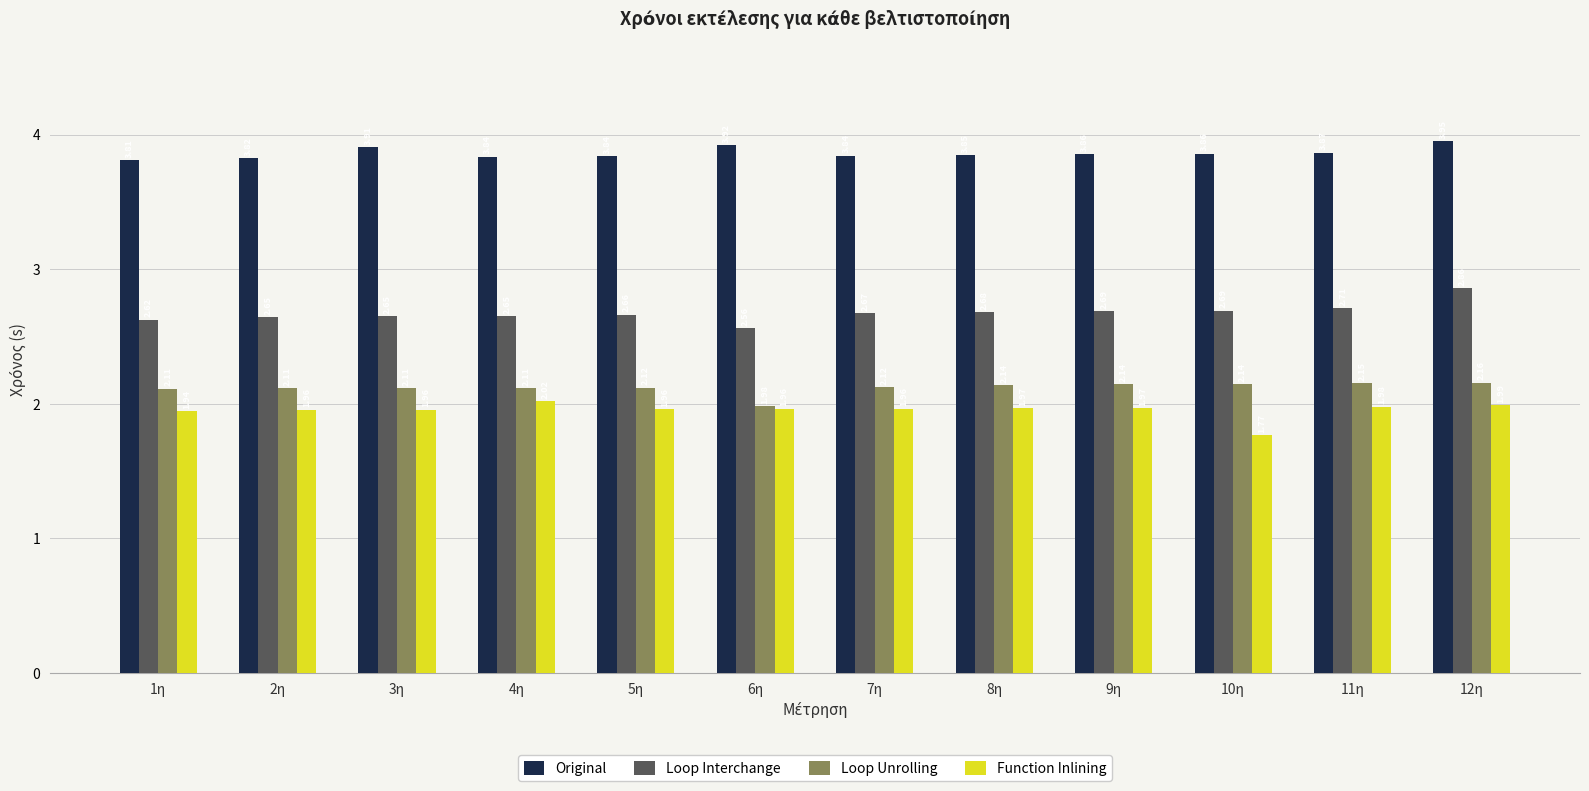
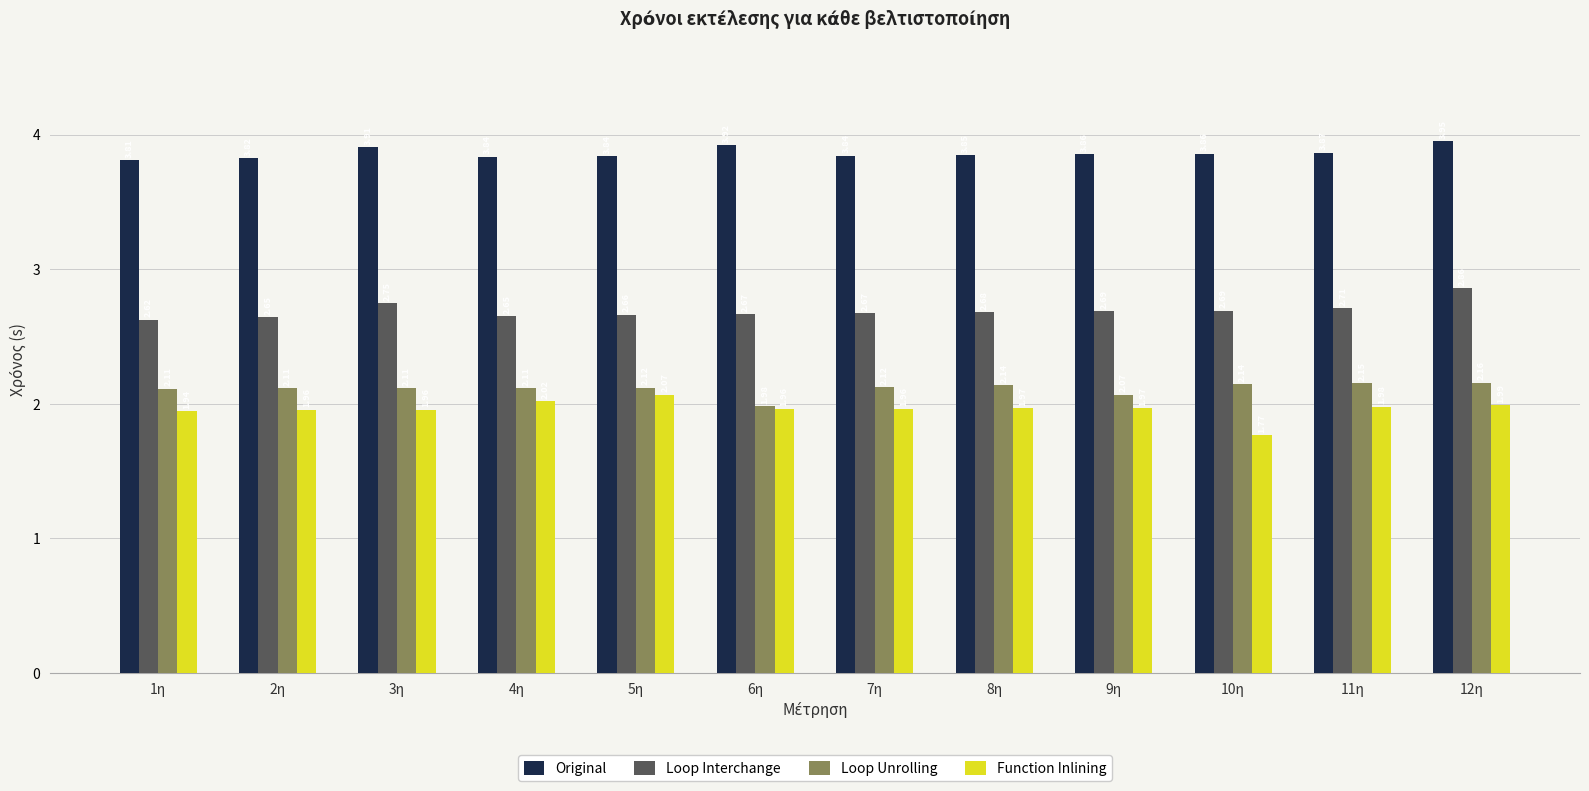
Loop Interchange, 3η: 2.65 -> 2.75
Function Inlining, 5η: 1.96 -> 2.07
Loop Interchange, 6η: 2.56 -> 2.67
Loop Unrolling, 9η: 2.14 -> 2.07
